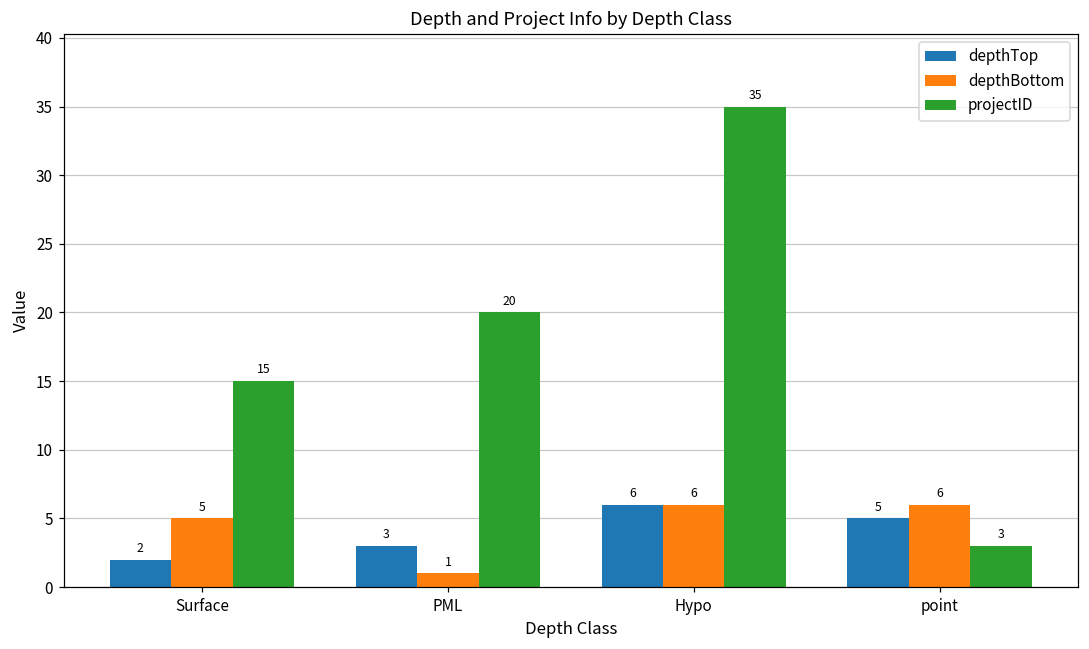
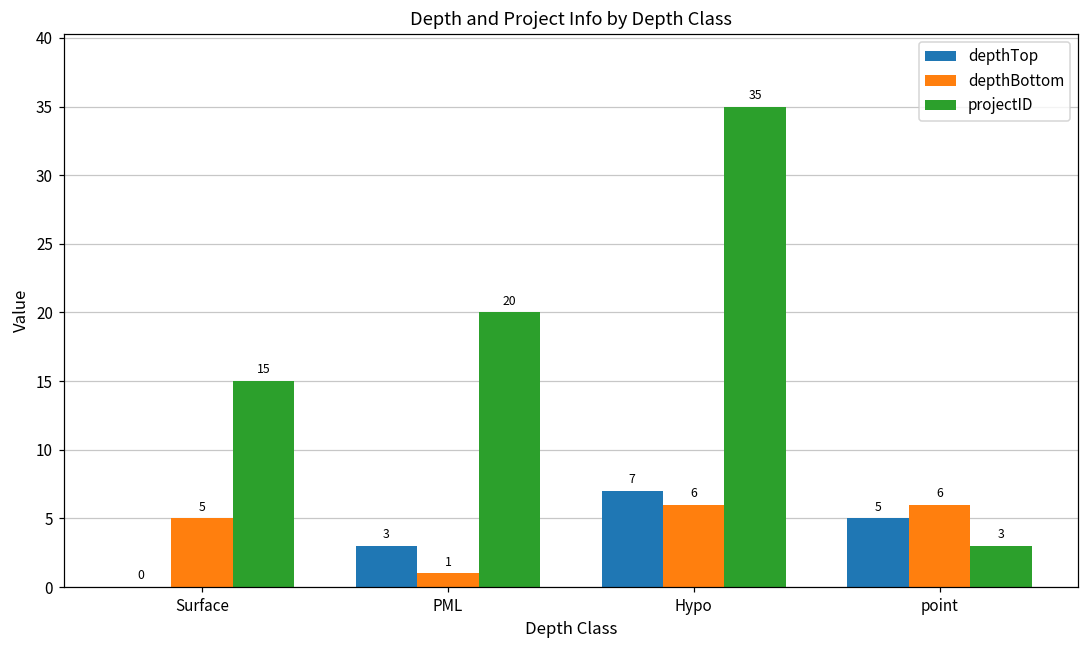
depthTop, Surface: 2 -> 0
depthTop, Hypo: 6 -> 7
